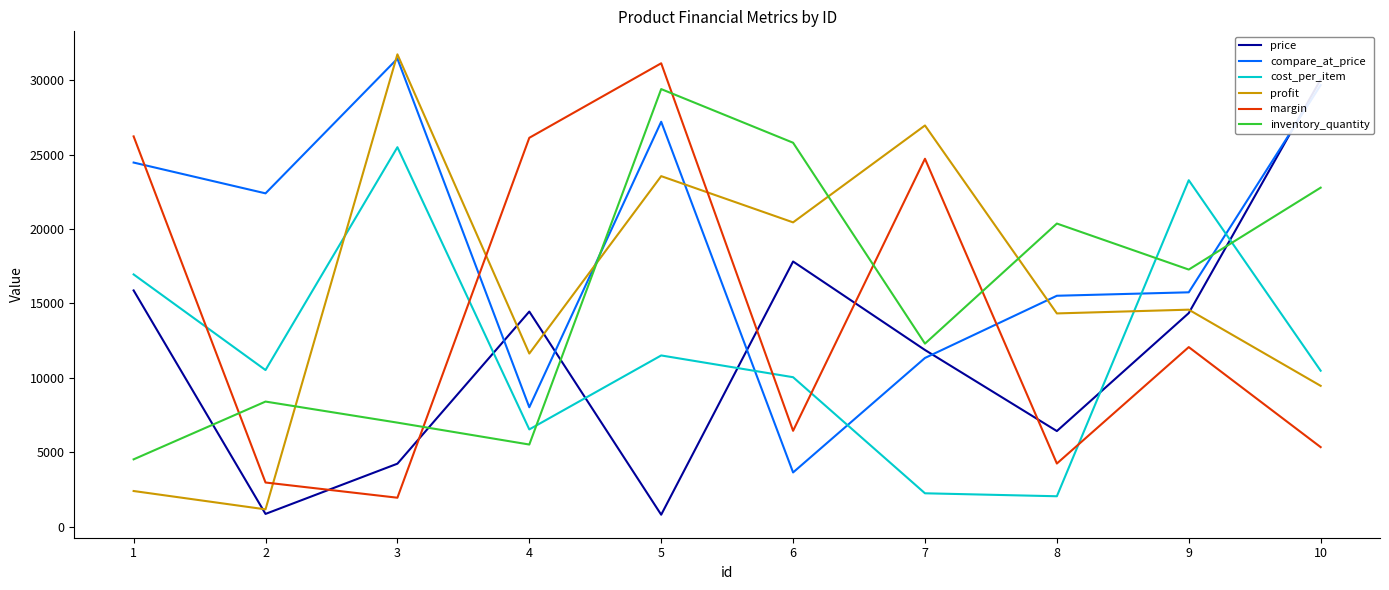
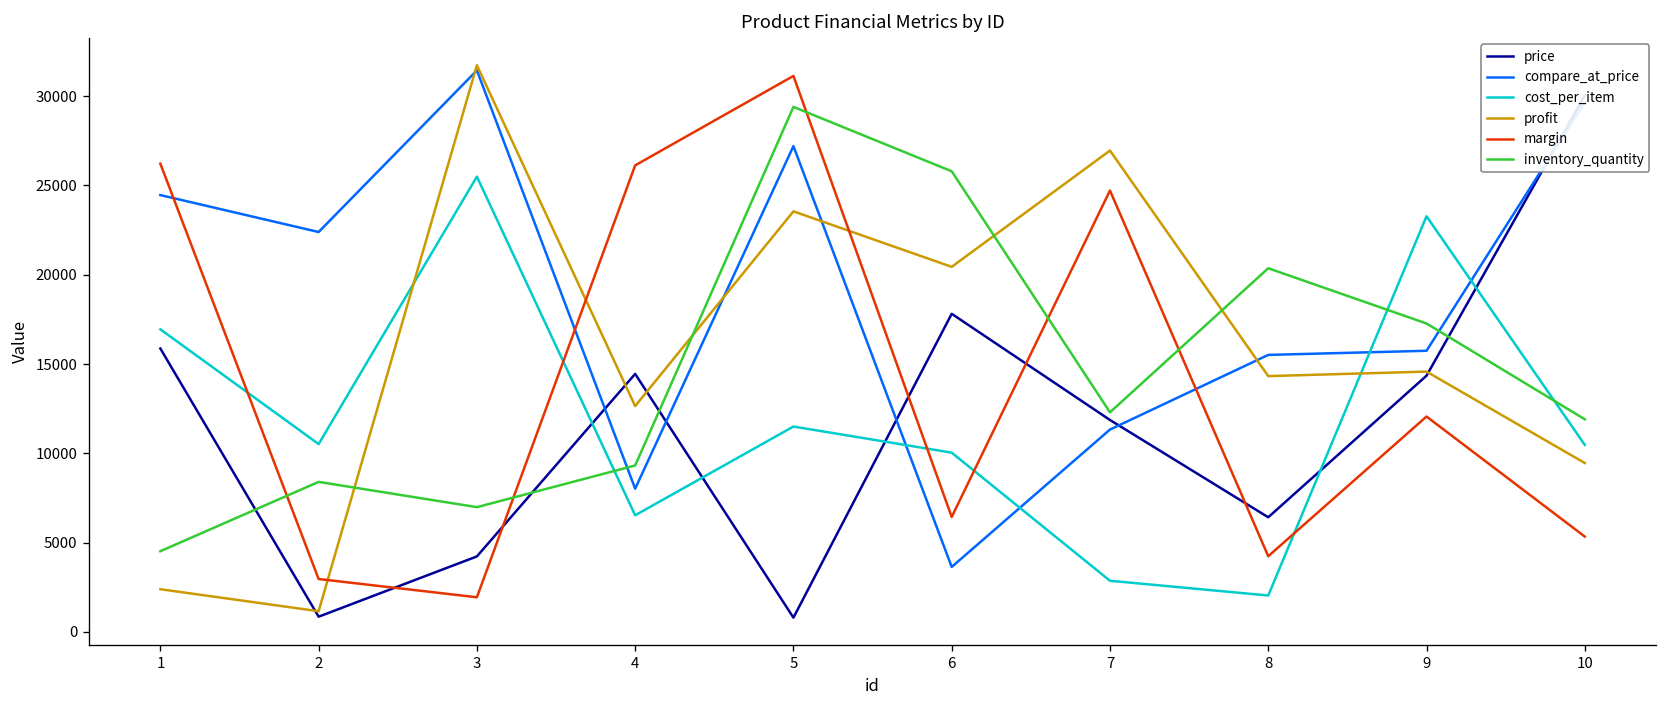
profit, 4: 11600 -> 12600
inventory_quantity, 4: 5500 -> 9300
cost_per_item, 7: 2200 -> 2900
inventory_quantity, 10: 22800 -> 11900
